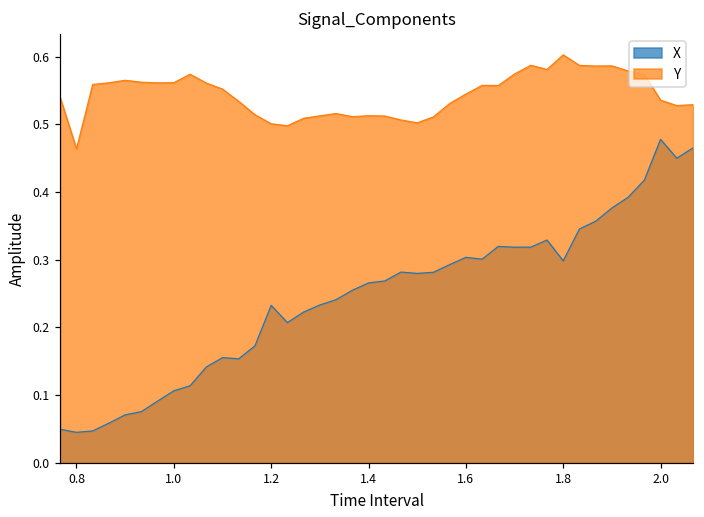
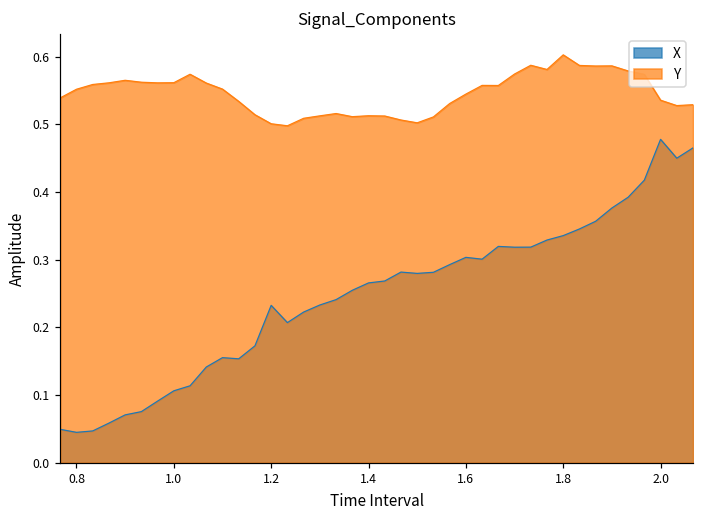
Y, 0.8: 0.46 -> 0.55
X, 1.8: 0.30 -> 0.34
